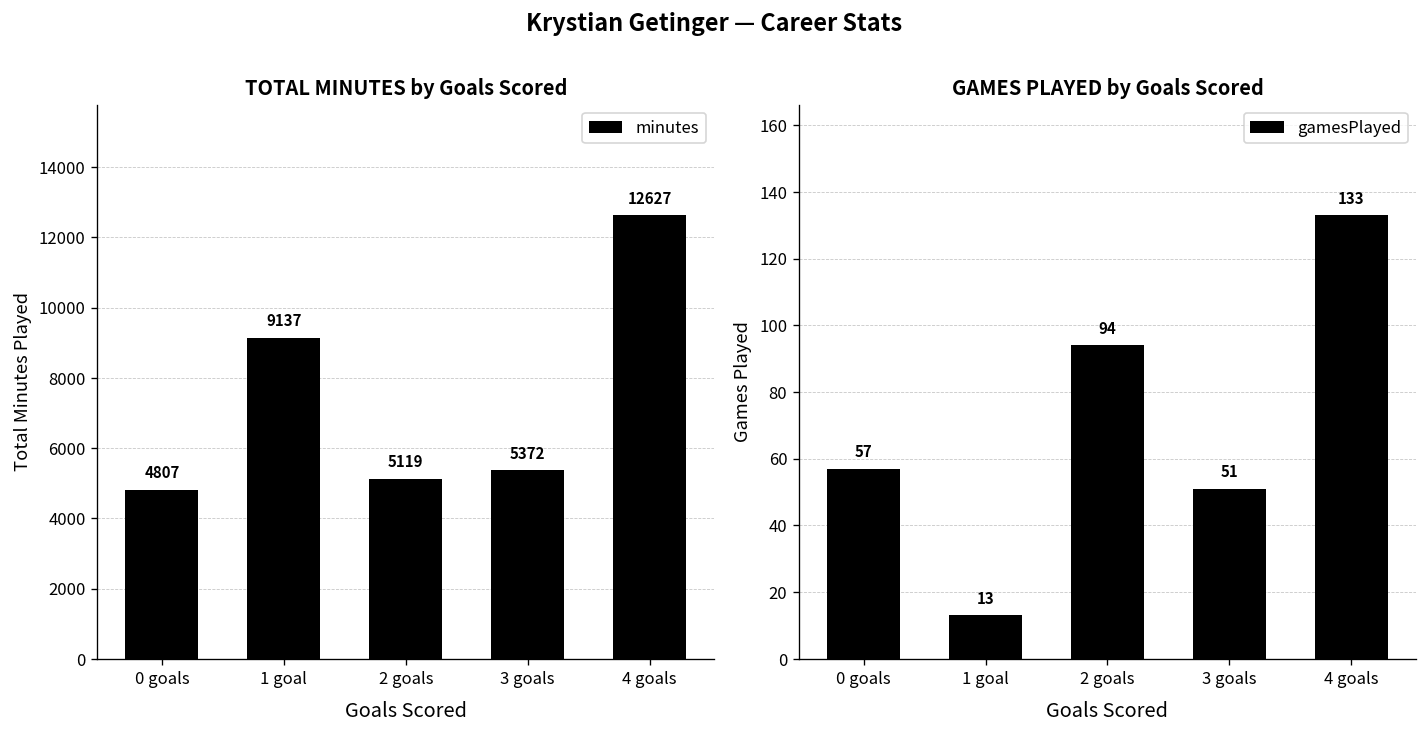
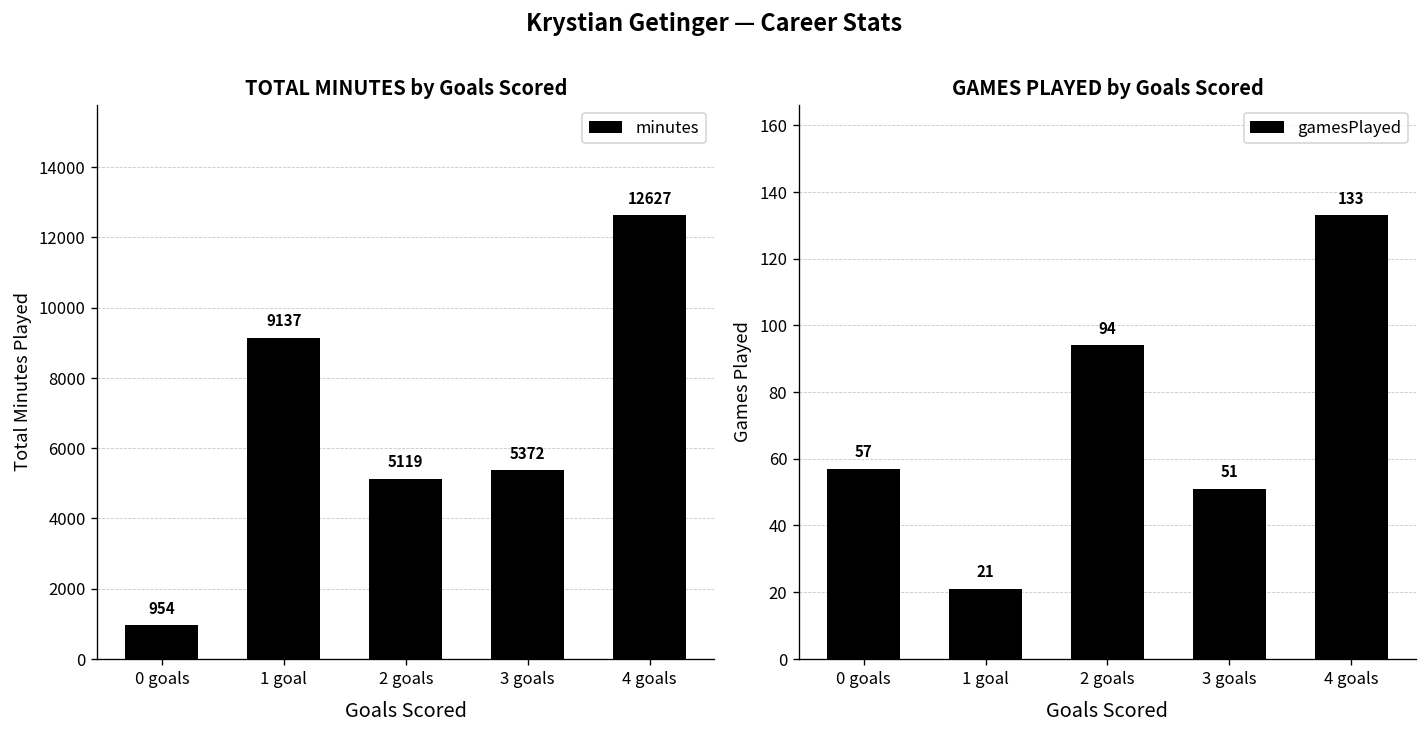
TOTAL MINUTES by Goals Scored, 0 goals: 4807 -> 954
GAMES PLAYED by Goals Scored, 1 goal: 13 -> 21
